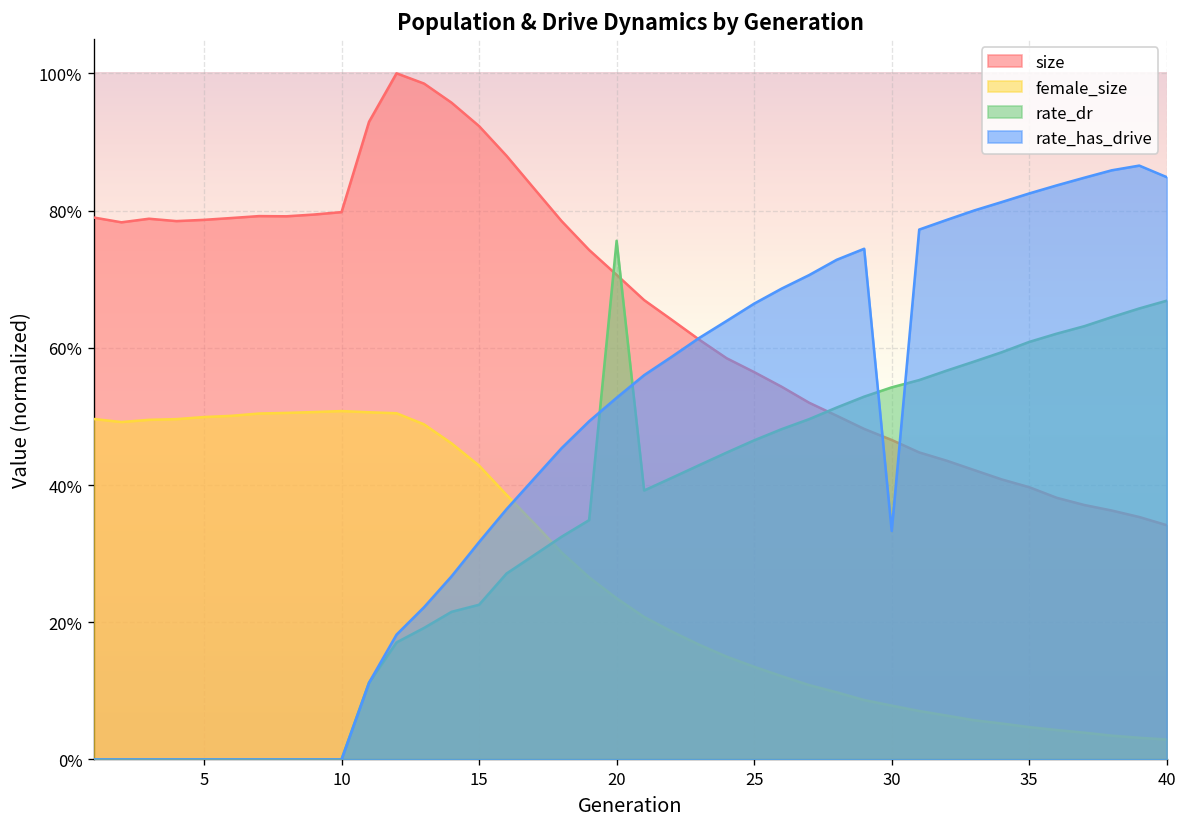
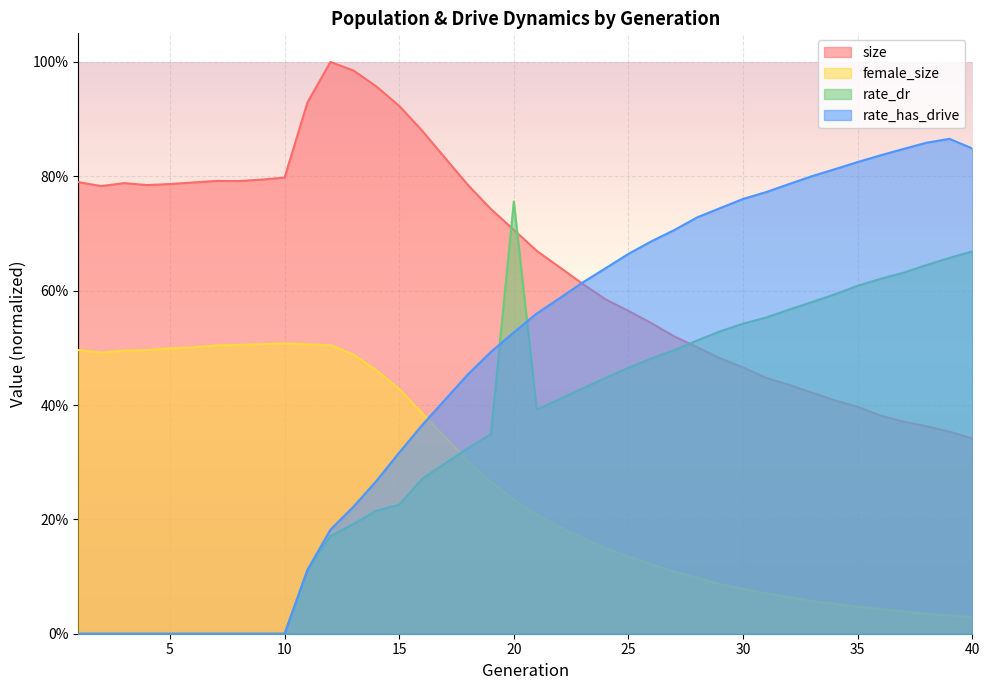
rate_has_drive, 30: 33% -> 76%
